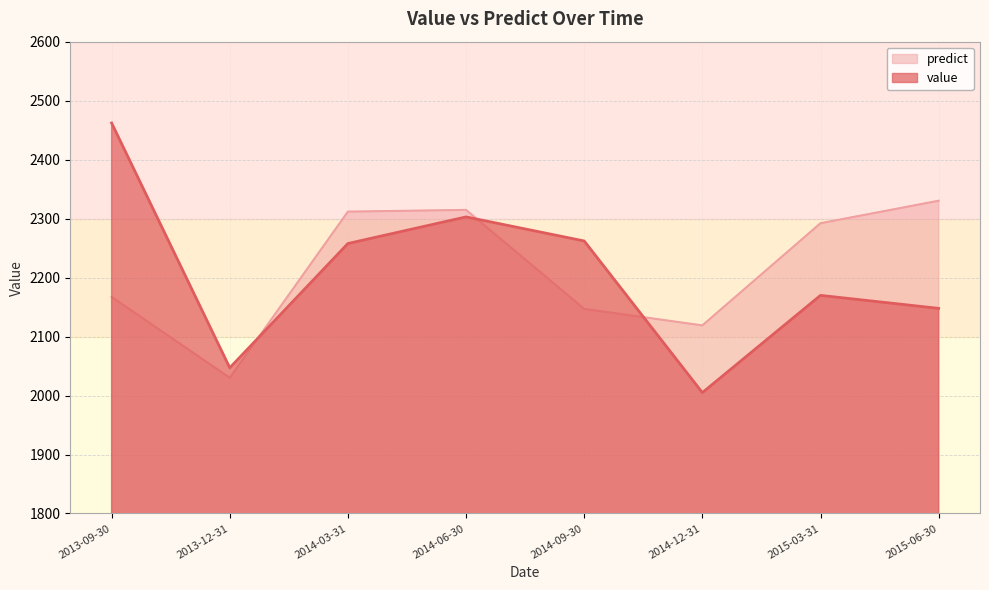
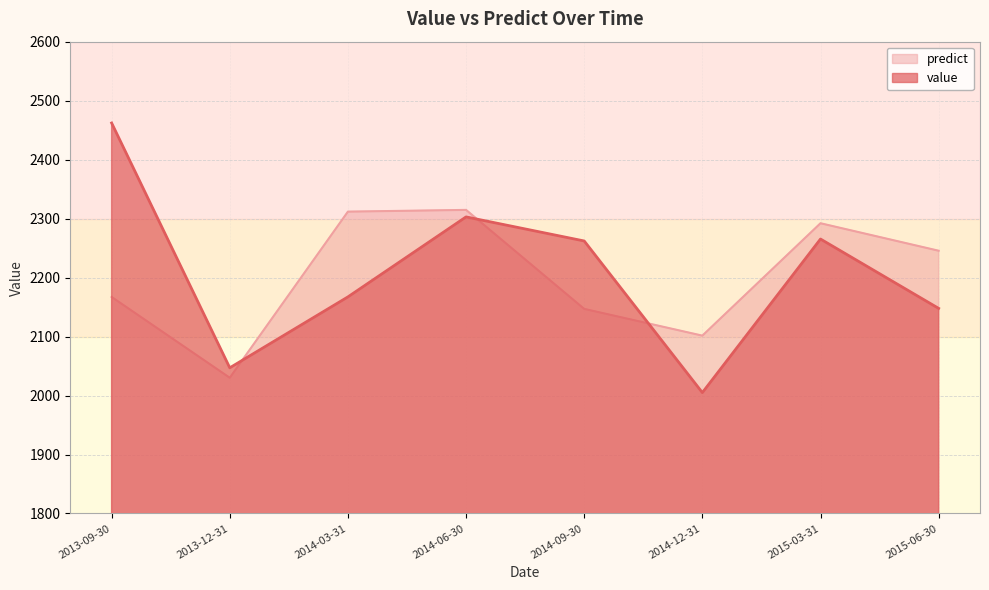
value, 2014-03-31: 2260 -> 2170
predict, 2014-12-31: 2120 -> 2100
value, 2015-03-31: 2170 -> 2270
predict, 2015-06-30: 2330 -> 2250
